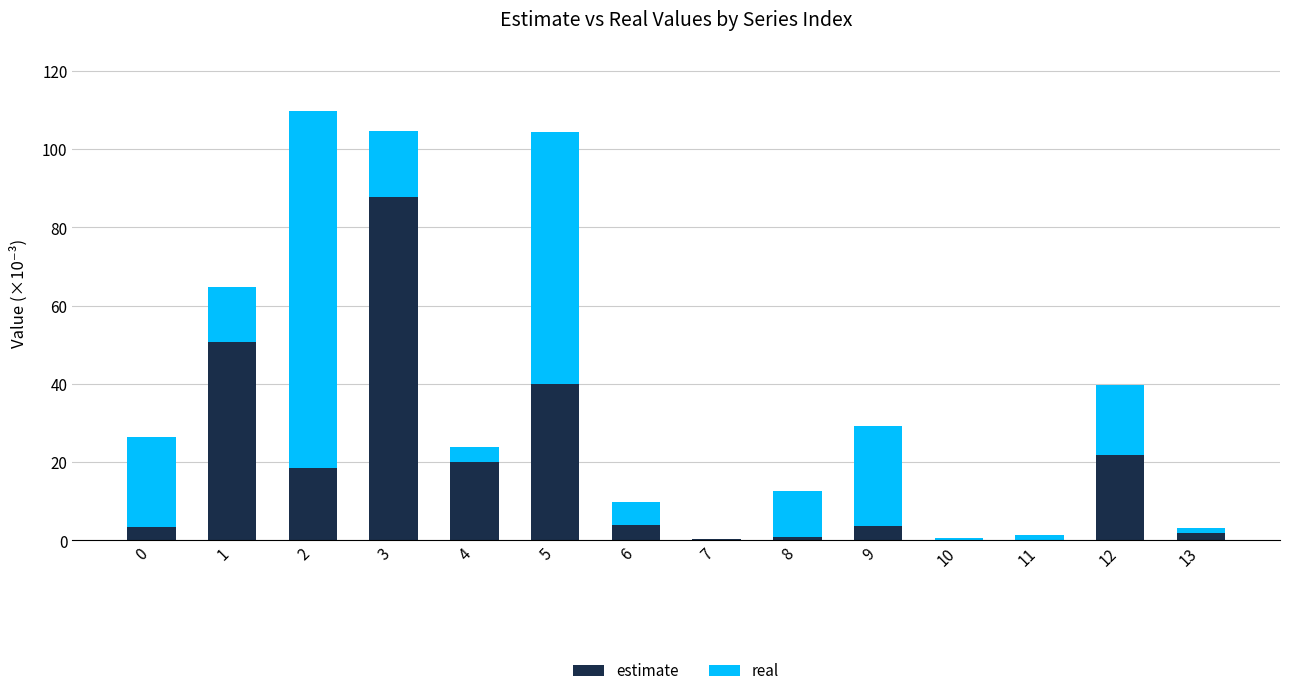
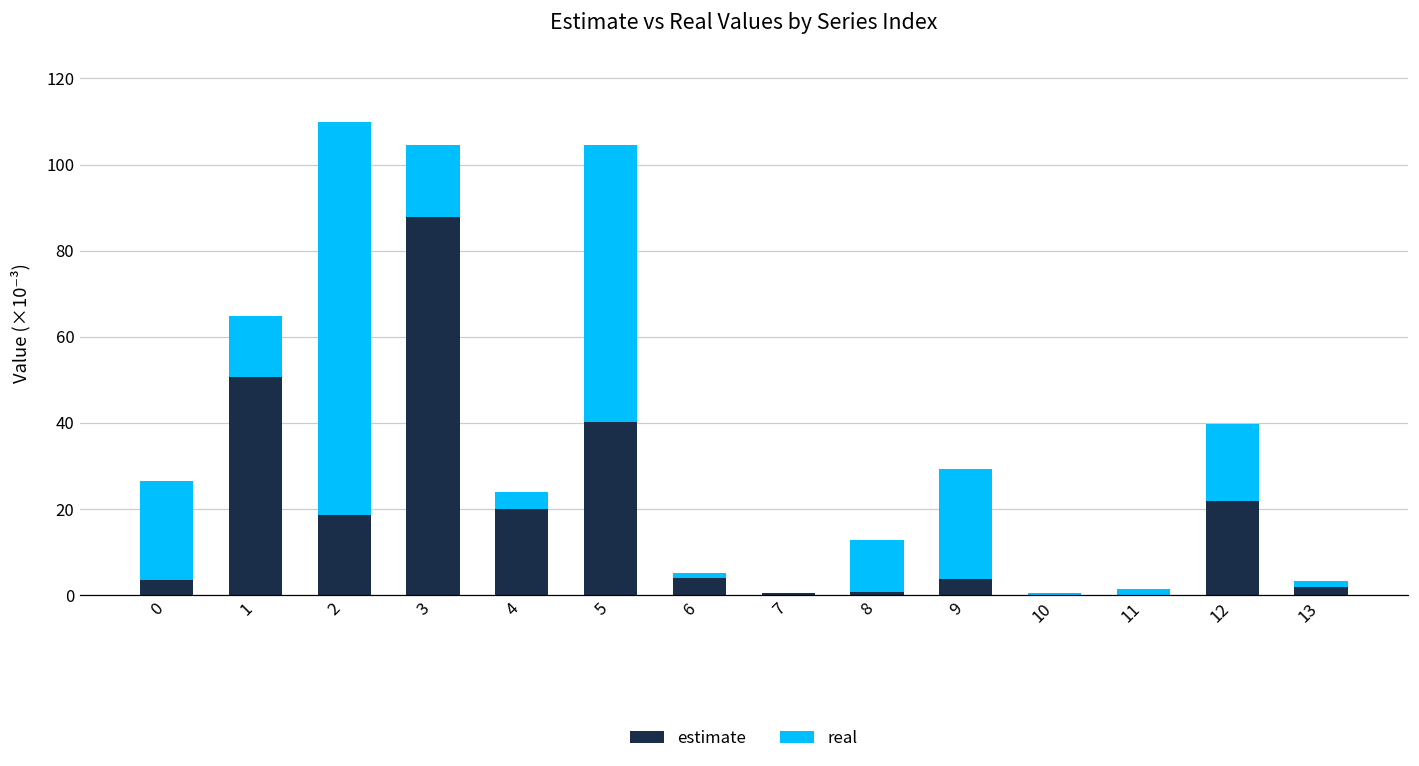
real, 6: 6 -> 1
